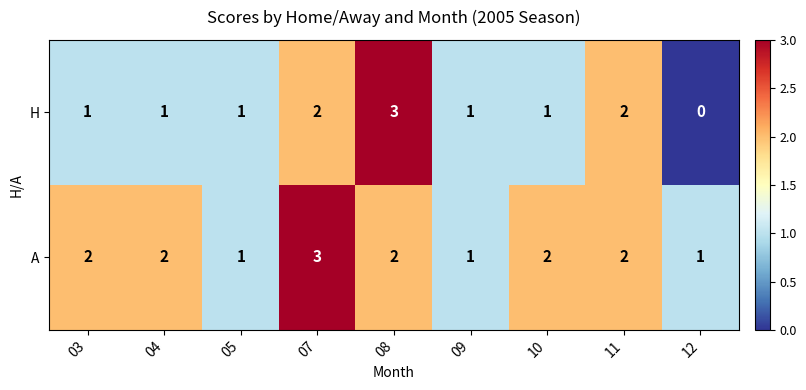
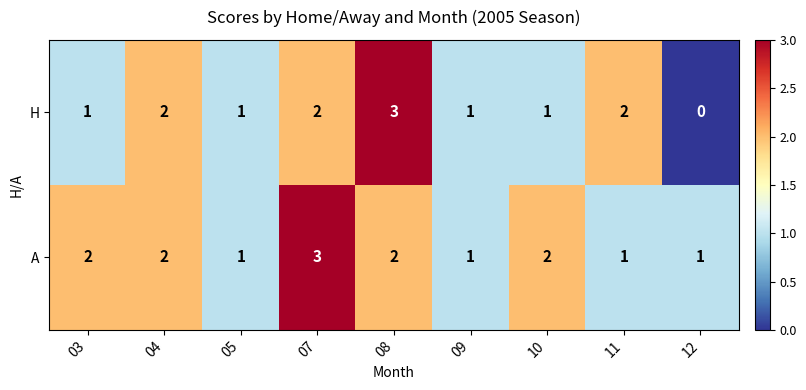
H, 04: 1 -> 2
A, 11: 2 -> 1
